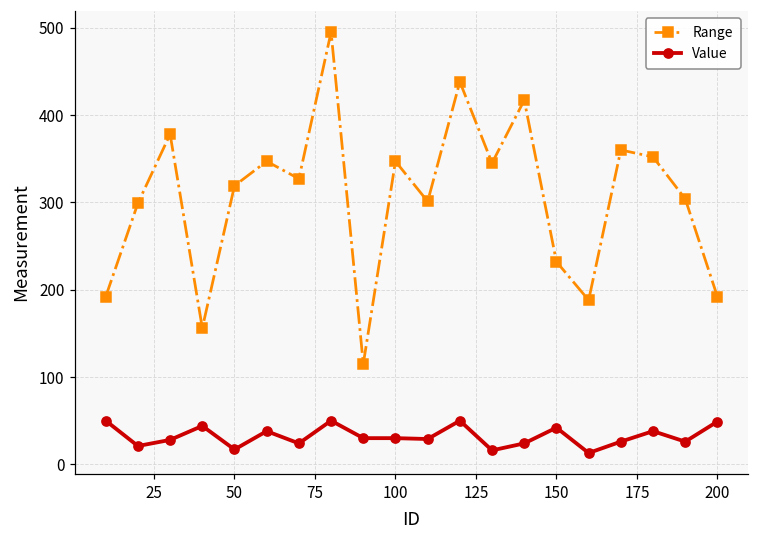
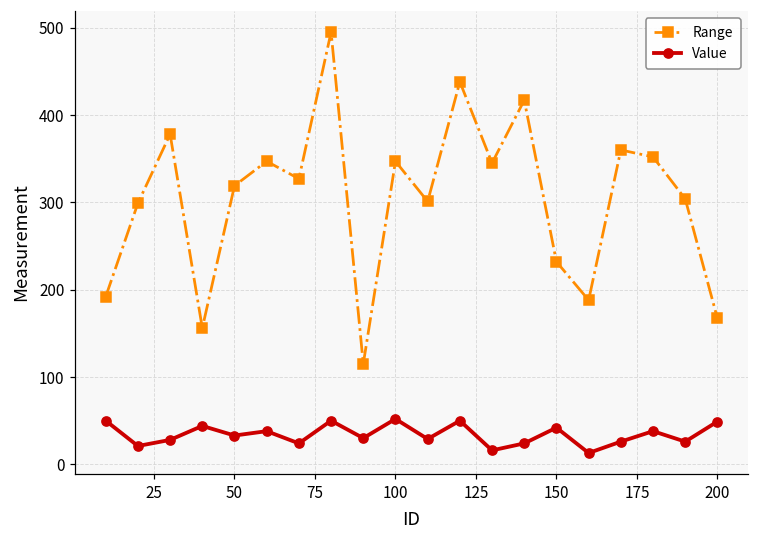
Value, 50: 20 -> 30
Value, 100: 30 -> 50
Range, 200: 190 -> 170
